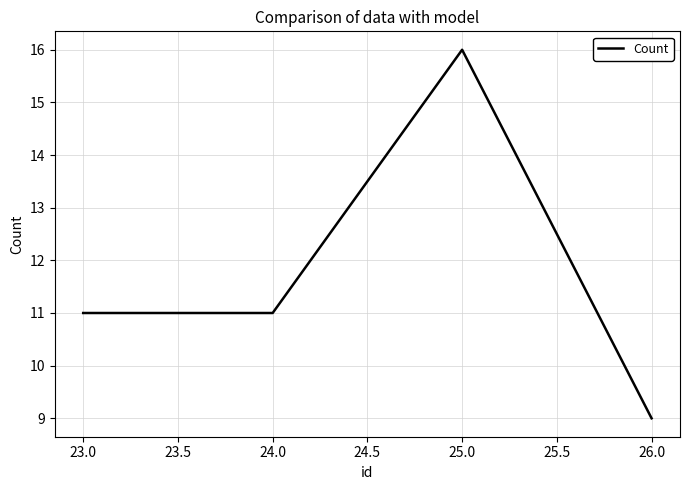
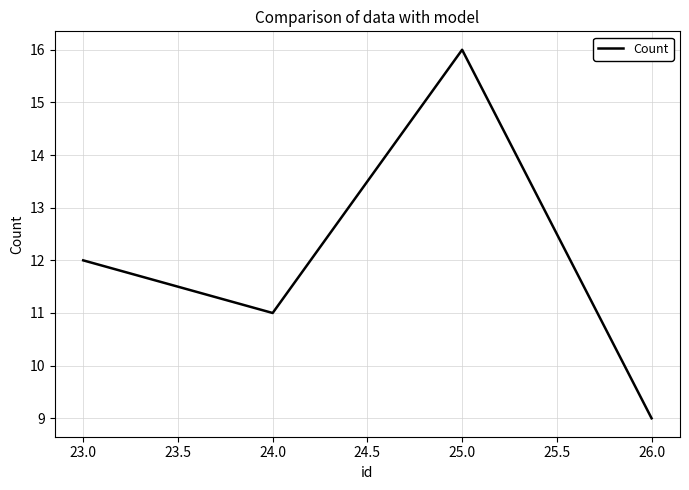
23.0: 11 -> 12
